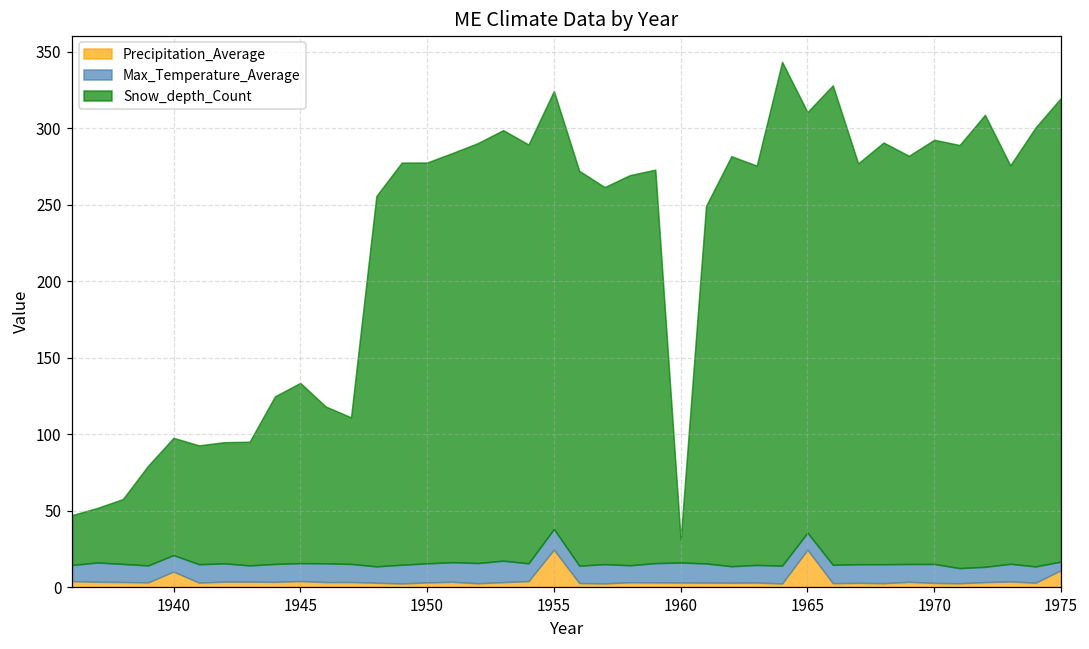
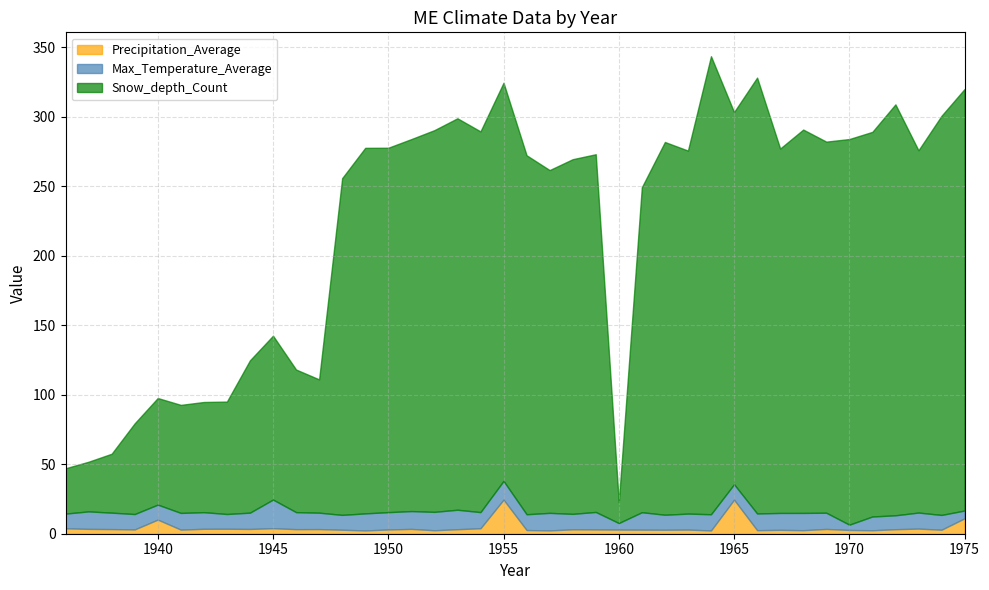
Max_Temperature_Average, 1945: 12 -> 21
Max_Temperature_Average, 1960: 13 -> 5
Snow_depth_Count, 1965: 275 -> 268
Max_Temperature_Average, 1970: 12 -> 4
